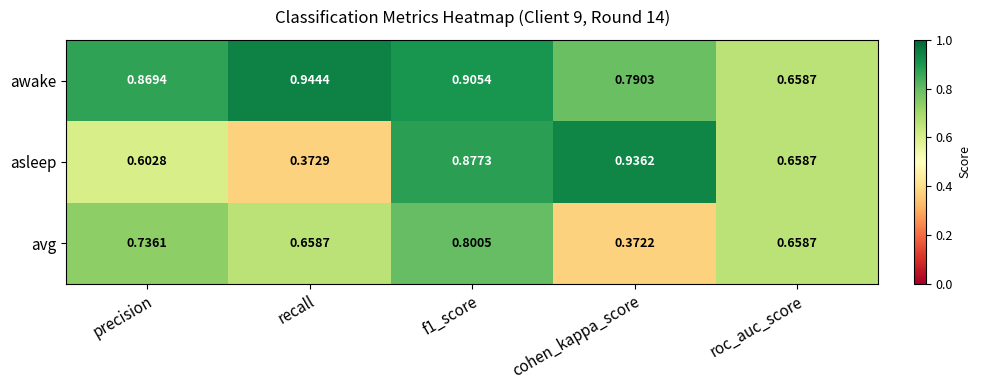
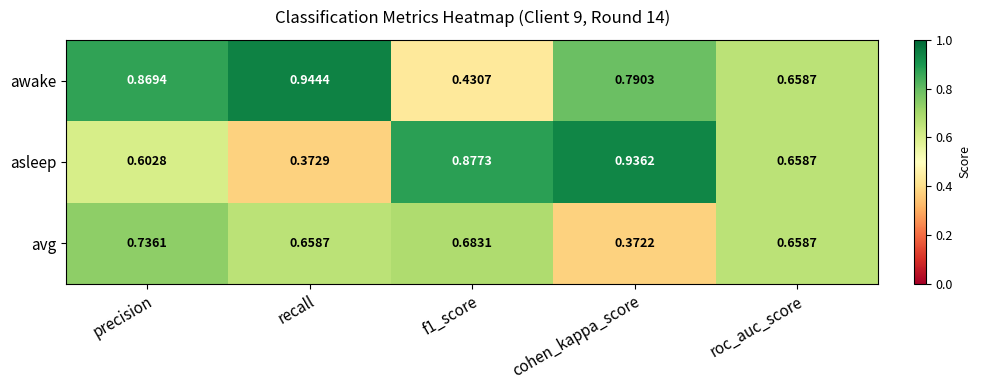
awake, f1_score: 0.9054 -> 0.4307
avg, f1_score: 0.8005 -> 0.6831
